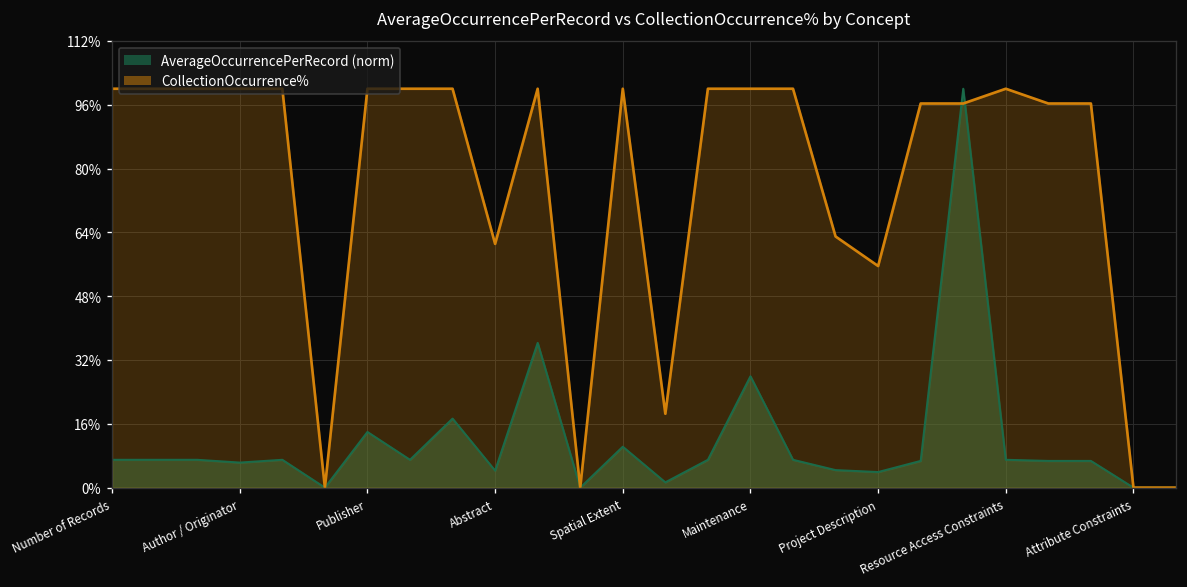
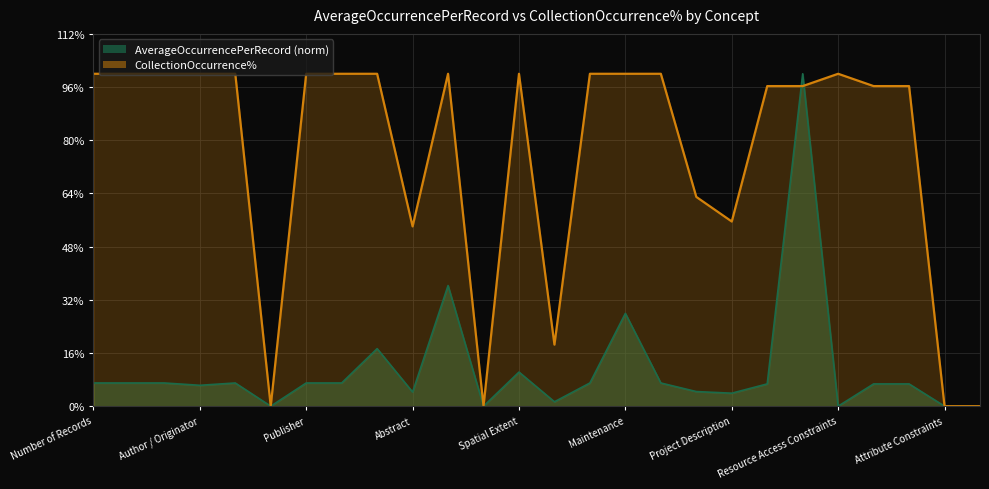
AverageOccurrencePerRecord (norm), Publisher: 14% -> 7%
CollectionOccurrence%, Abstract: 61% -> 54%
AverageOccurrencePerRecord (norm), Resource Access Constraints: 7% -> 0%
